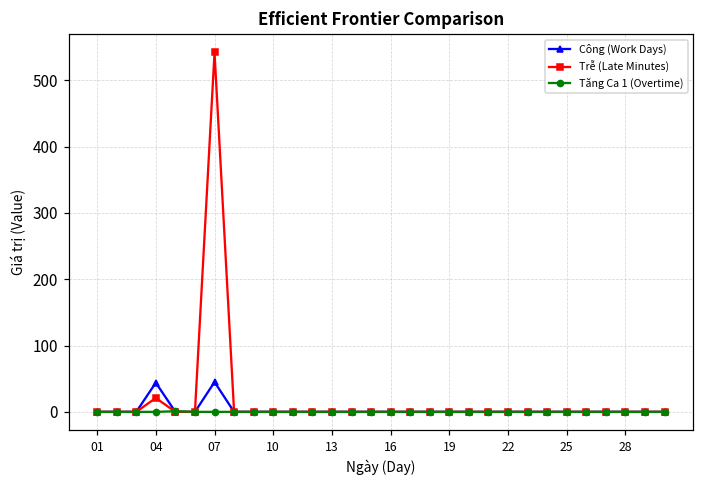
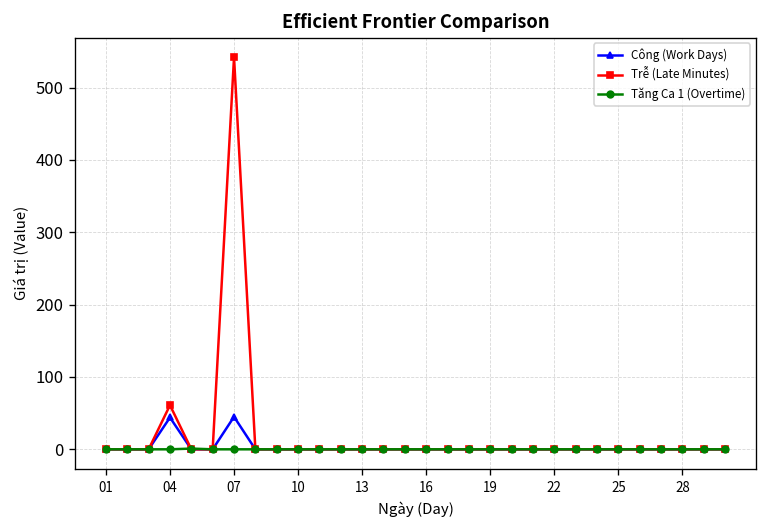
Trễ (Late Minutes), 04: 20 -> 60
